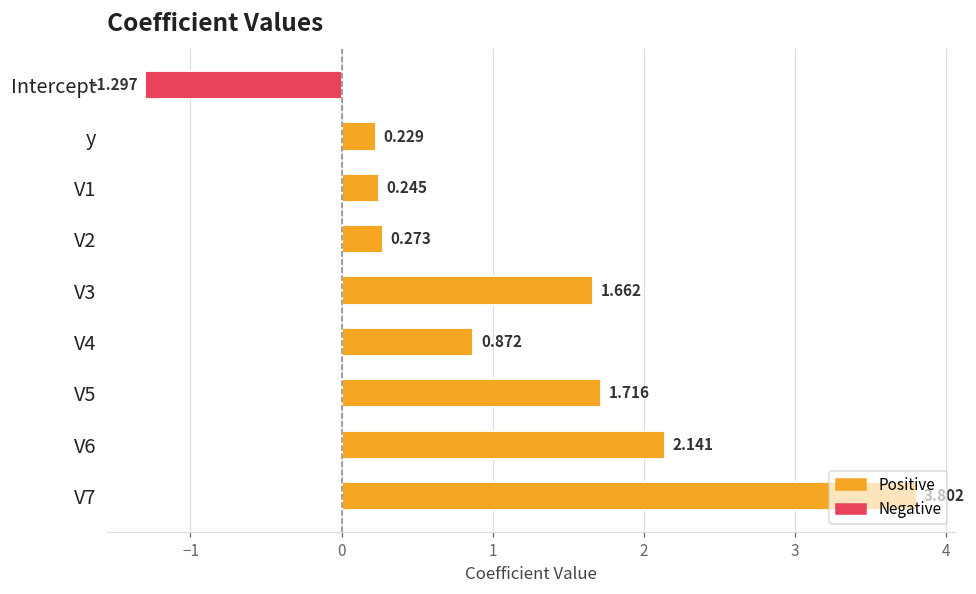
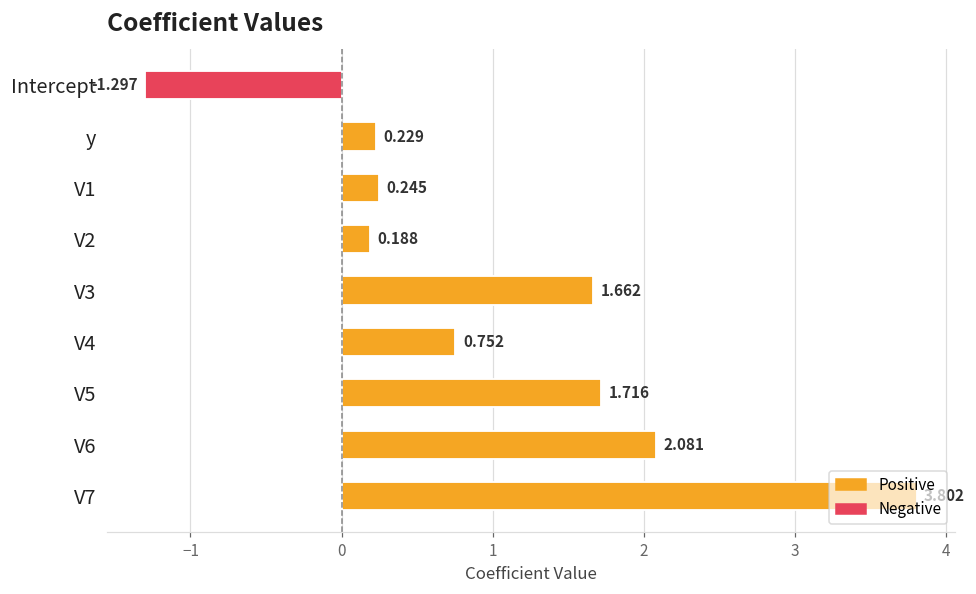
V2: 0.273 -> 0.188
V4: 0.872 -> 0.752
V6: 2.141 -> 2.081
